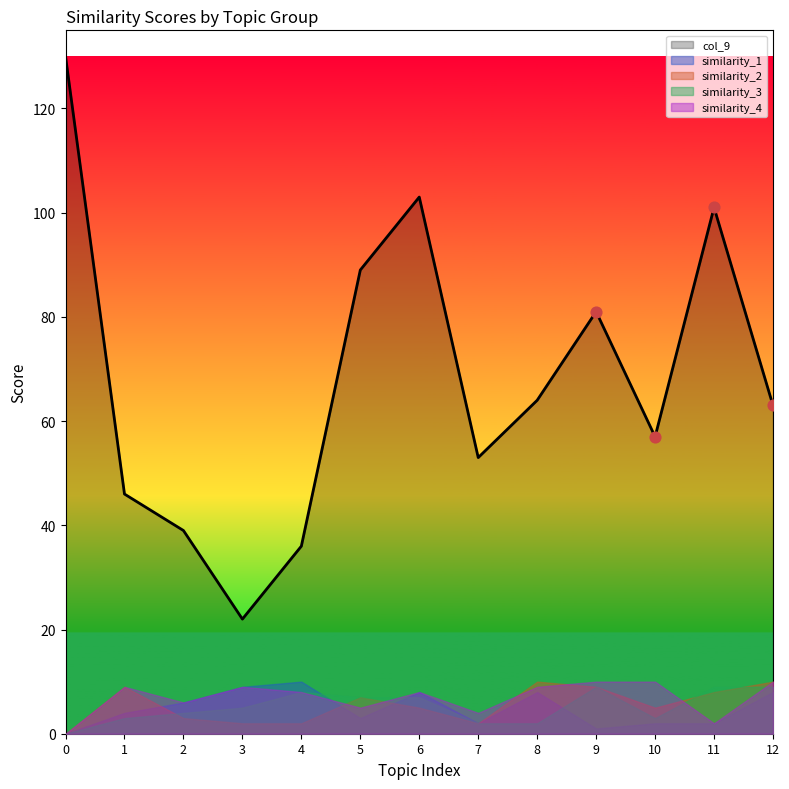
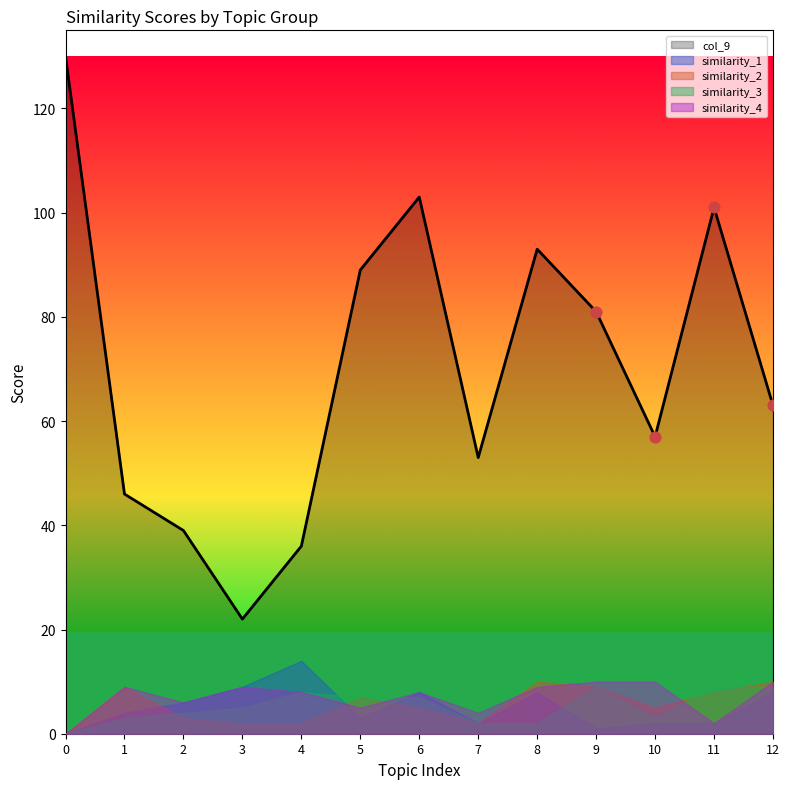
similarity_1, 4: 10 -> 14
col_9, 8: 64 -> 93
